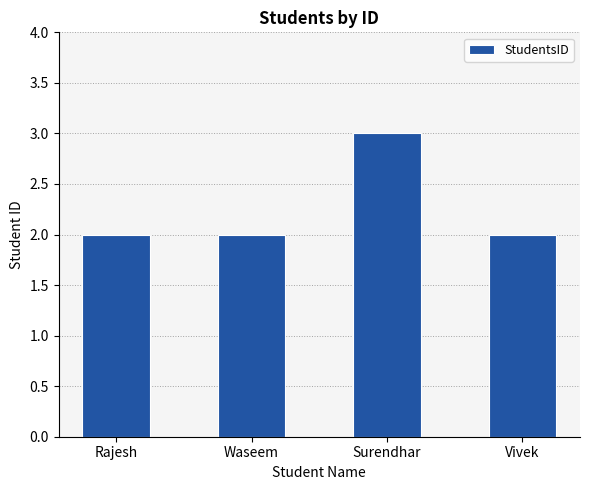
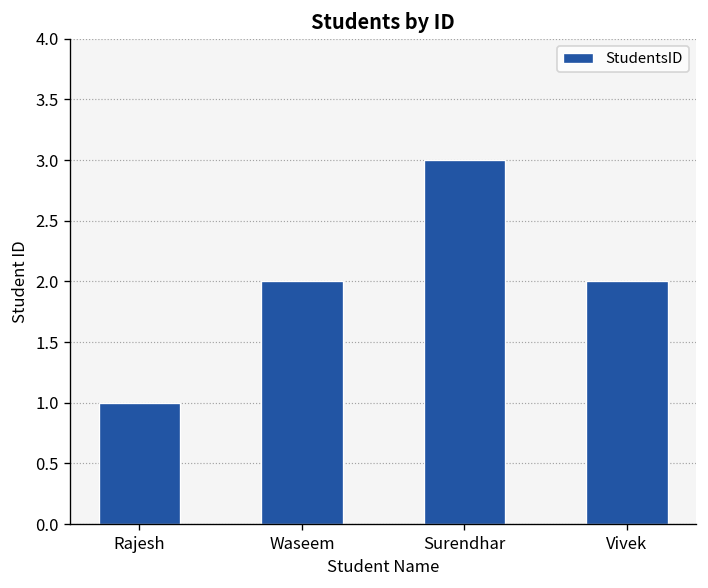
Rajesh: 2 -> 1
